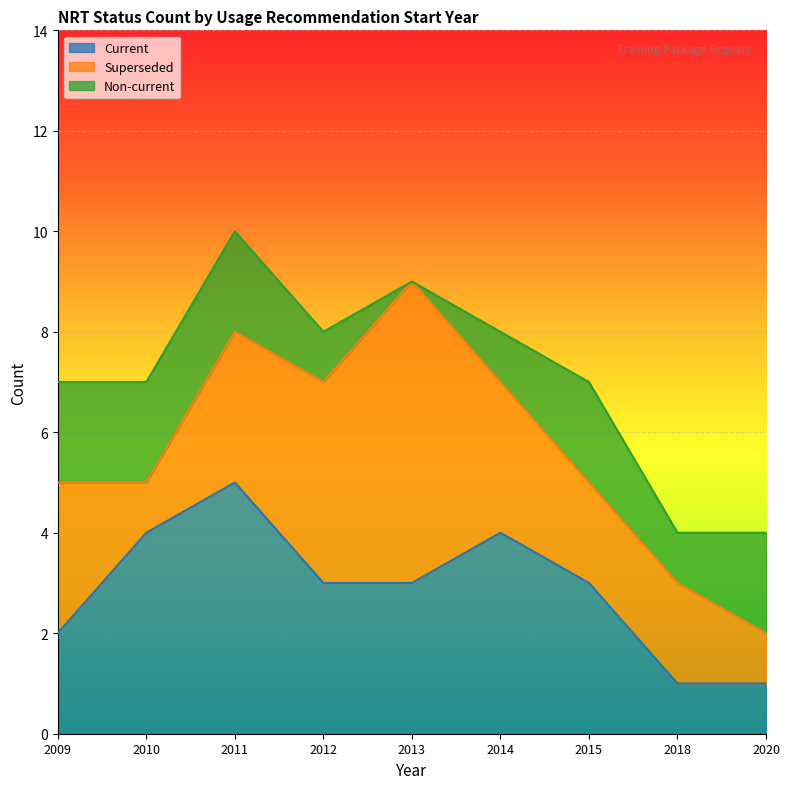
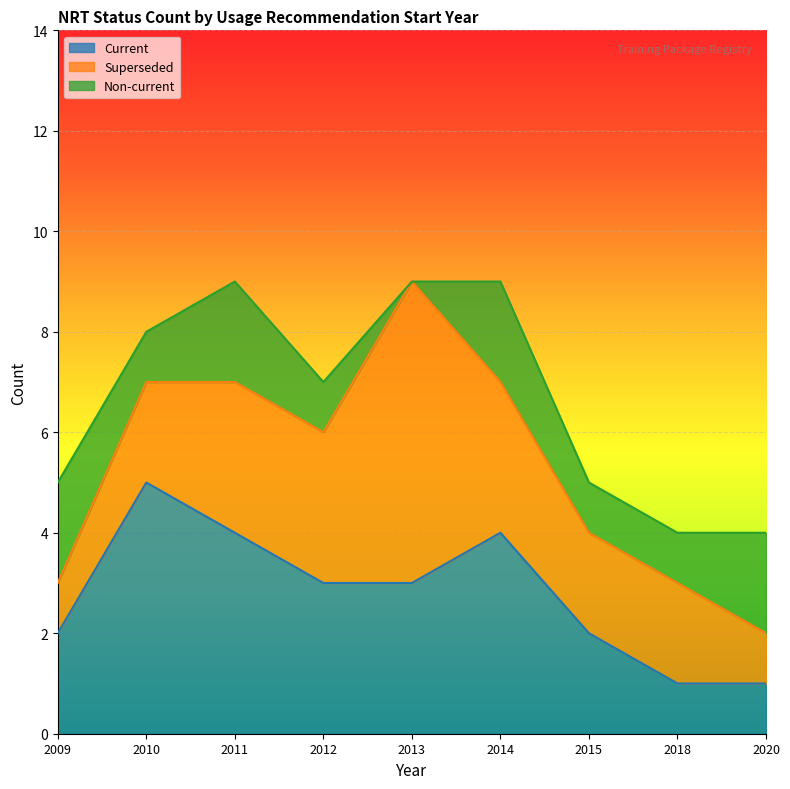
Superseded, 2009: 3 -> 1
Current, 2010: 4 -> 5
Superseded, 2010: 1 -> 2
Non-current, 2010: 2 -> 1
Current, 2011: 5 -> 4
Superseded, 2012: 4 -> 3
Non-current, 2014: 1 -> 2
Current, 2015: 3 -> 2
Non-current, 2015: 2 -> 1
